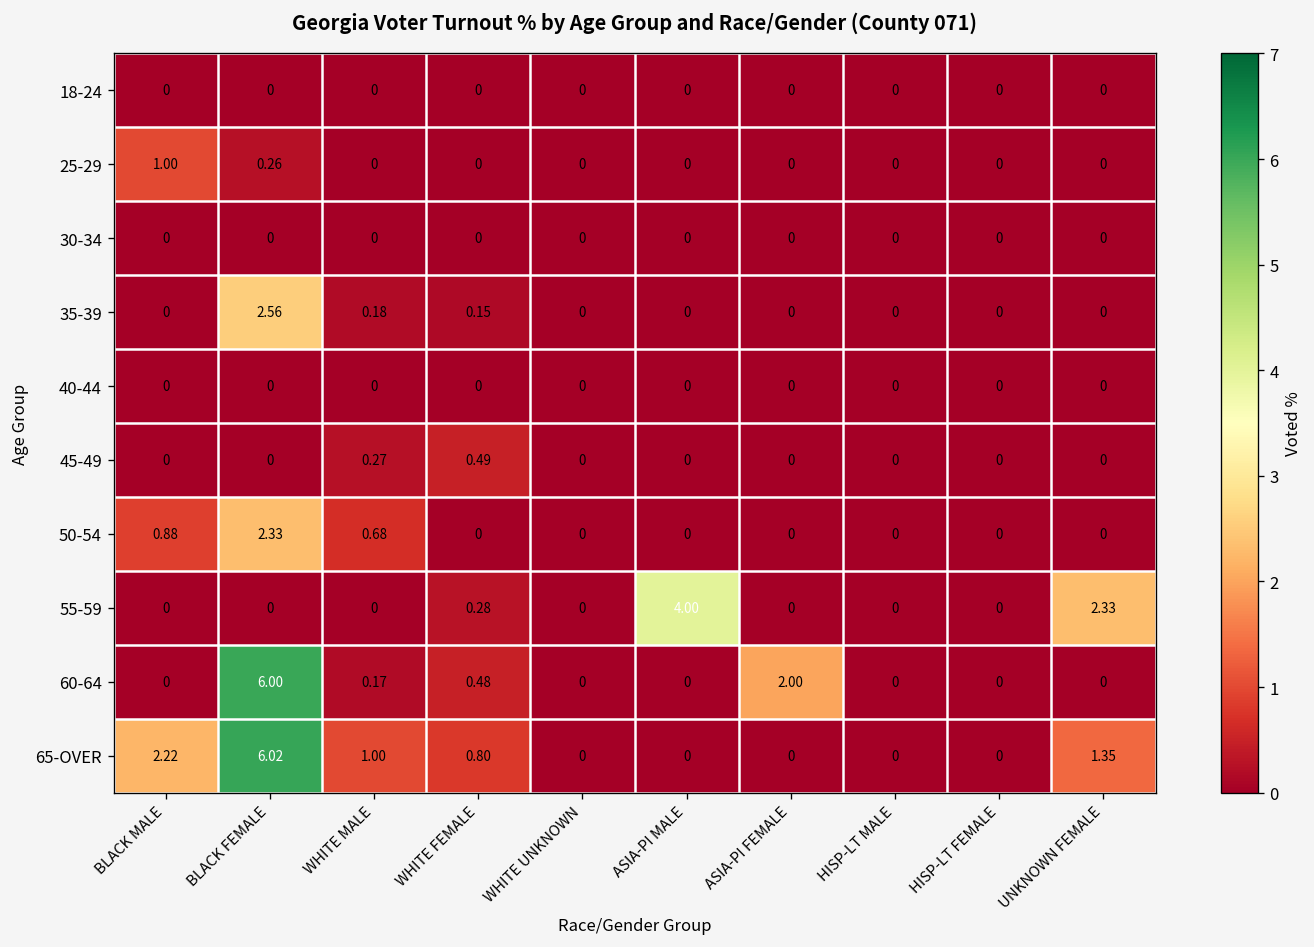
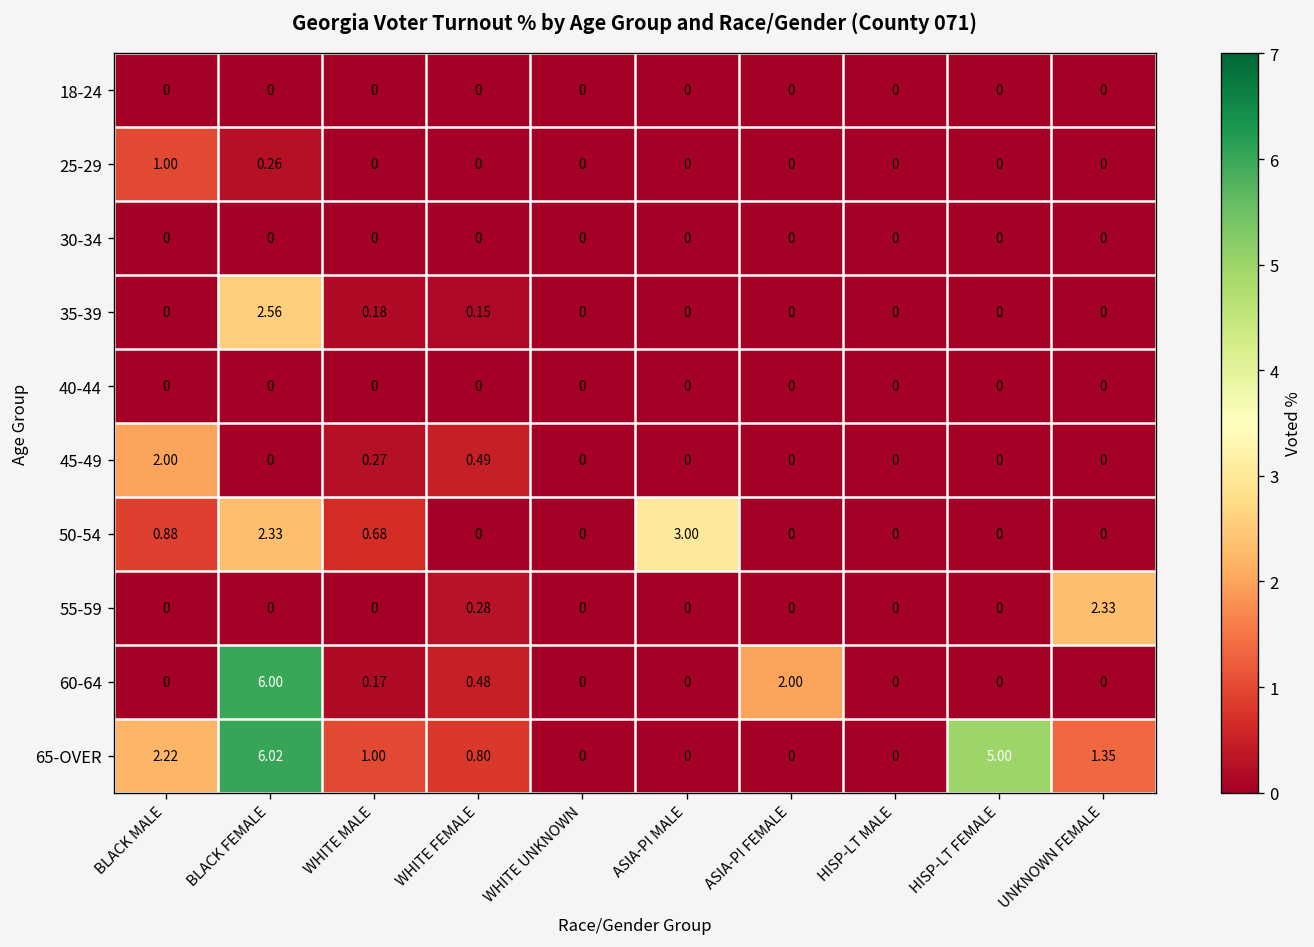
45-49, BLACK MALE: 0 -> 2.00
50-54, ASIA-PI MALE: 0 -> 3.00
55-59, ASIA-PI MALE: 4.00 -> 0
65-OVER, HISP-LT FEMALE: 0 -> 5.00
